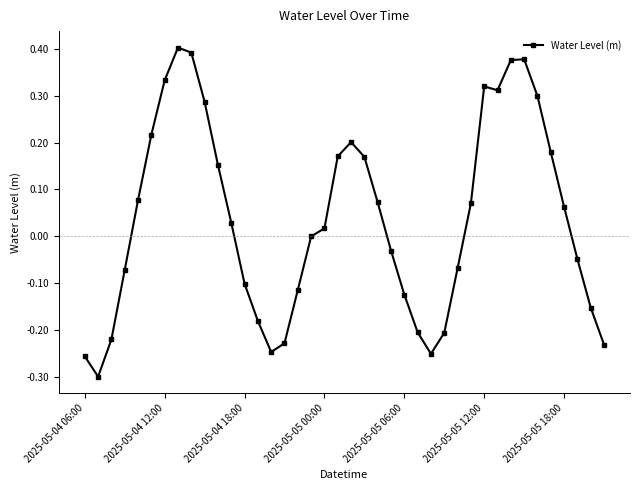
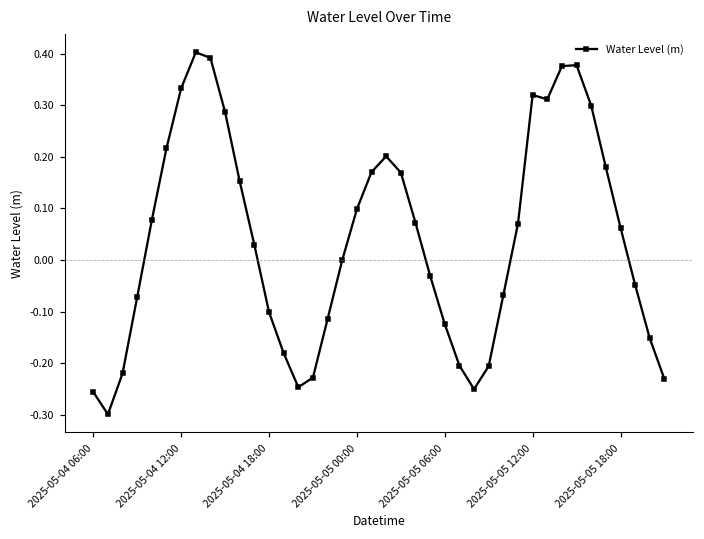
2025-05-05 00:00: 0.02 -> 0.10
